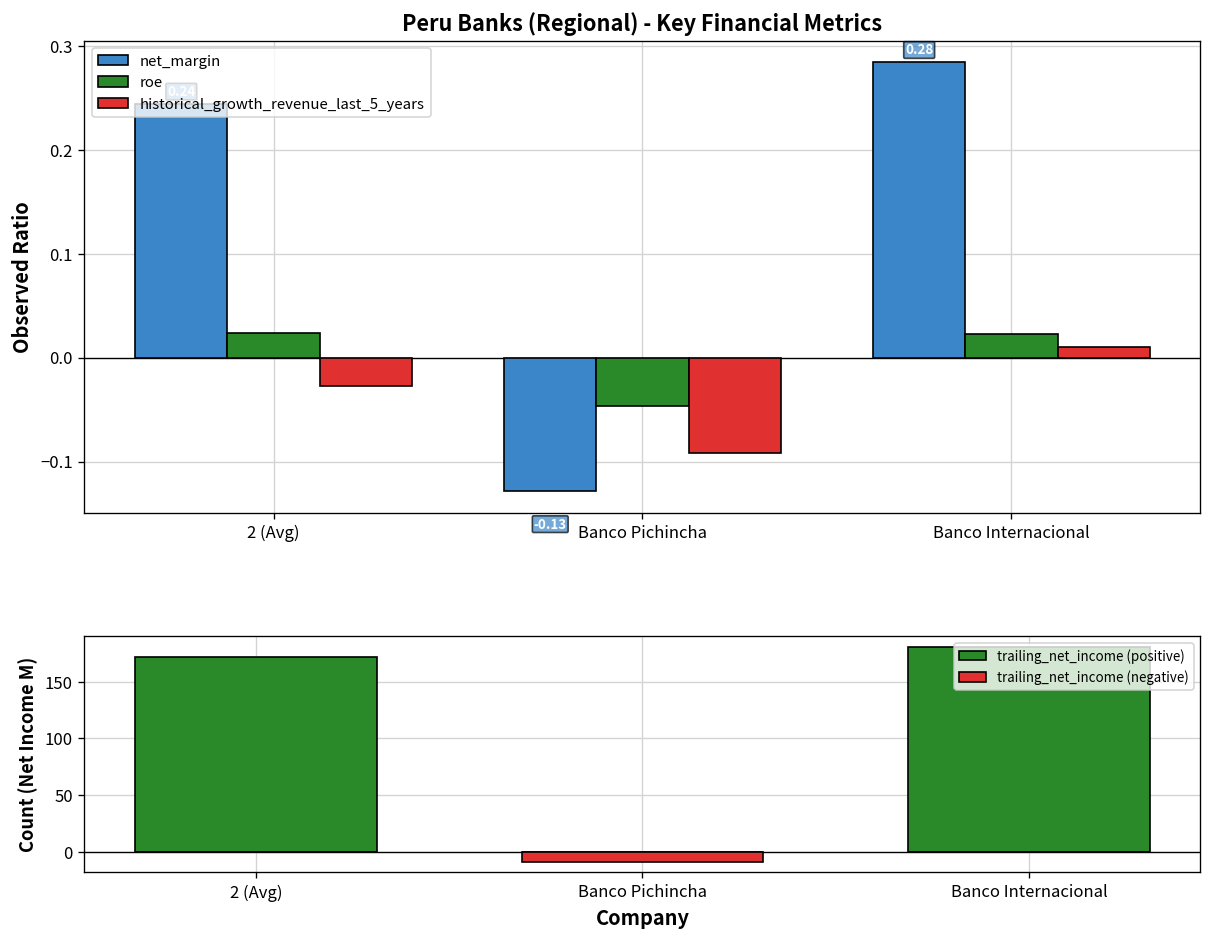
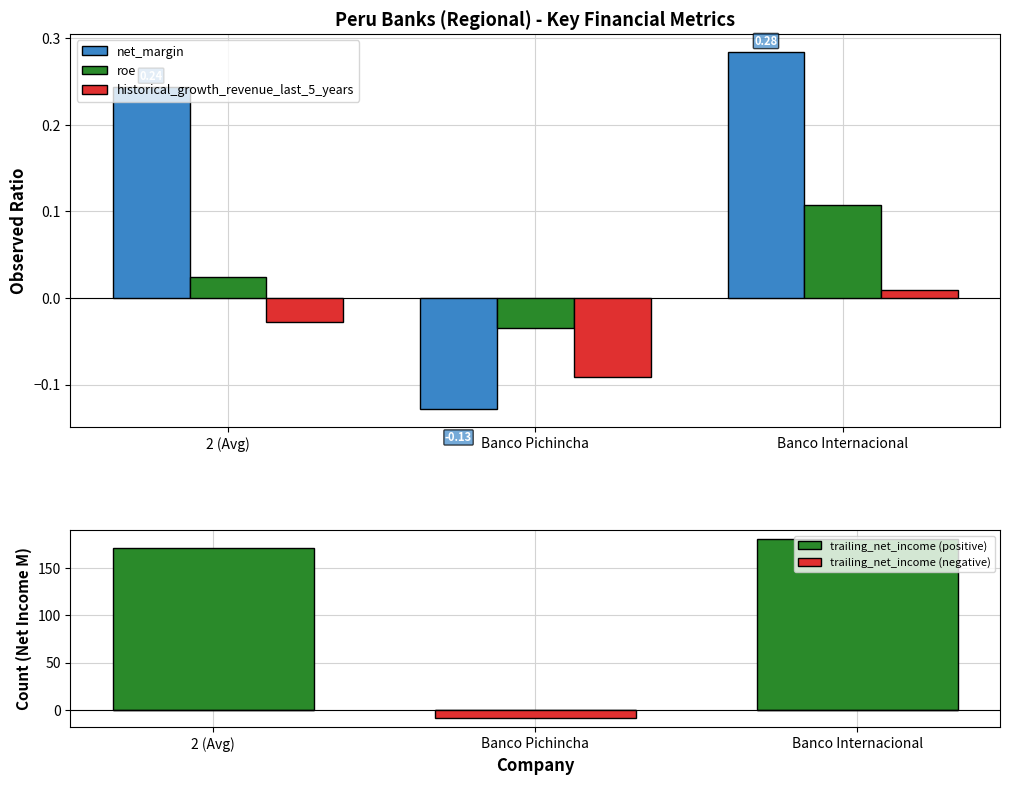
Peru Banks (Regional) - Key Financial Metrics, roe, Banco Pichincha: -0.05 -> -0.03
Peru Banks (Regional) - Key Financial Metrics, roe, Banco Internacional: 0.02 -> 0.11
